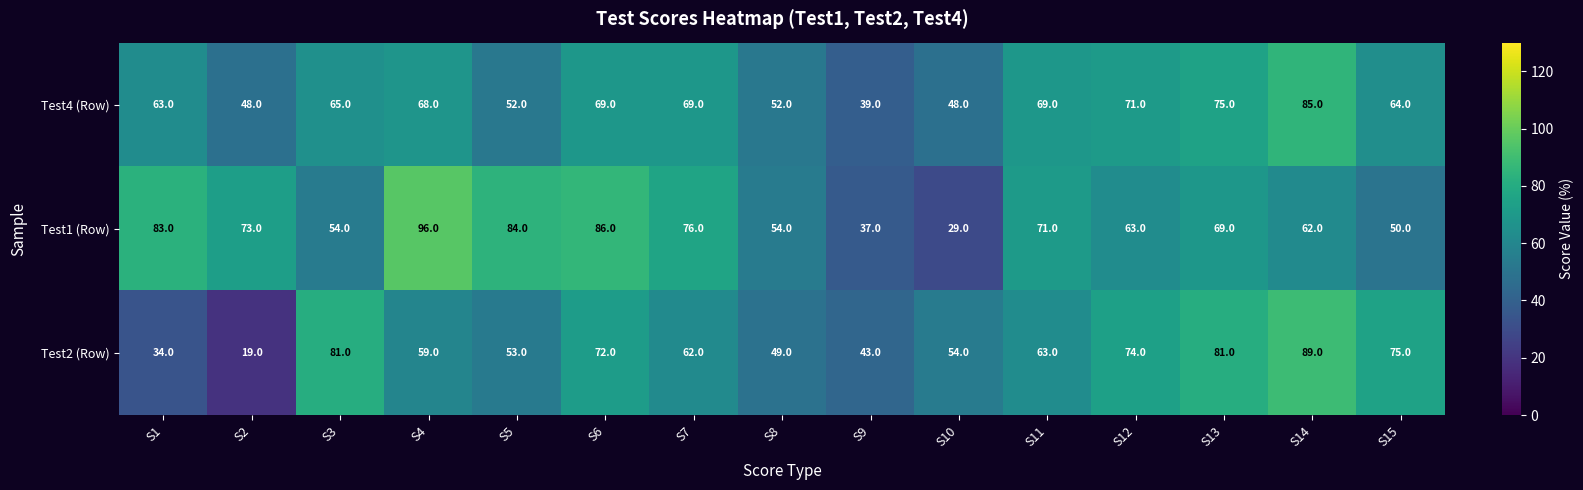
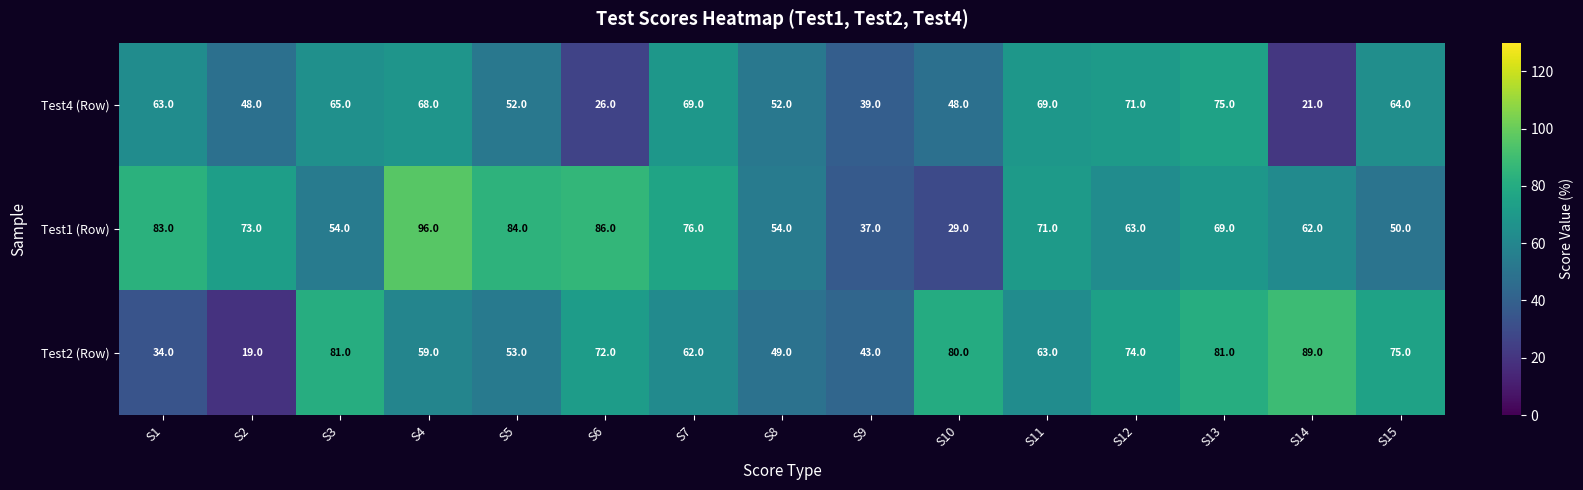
Test4 (Row), S6: 69.0 -> 26.0
Test4 (Row), S14: 85.0 -> 21.0
Test2 (Row), S10: 54.0 -> 80.0
